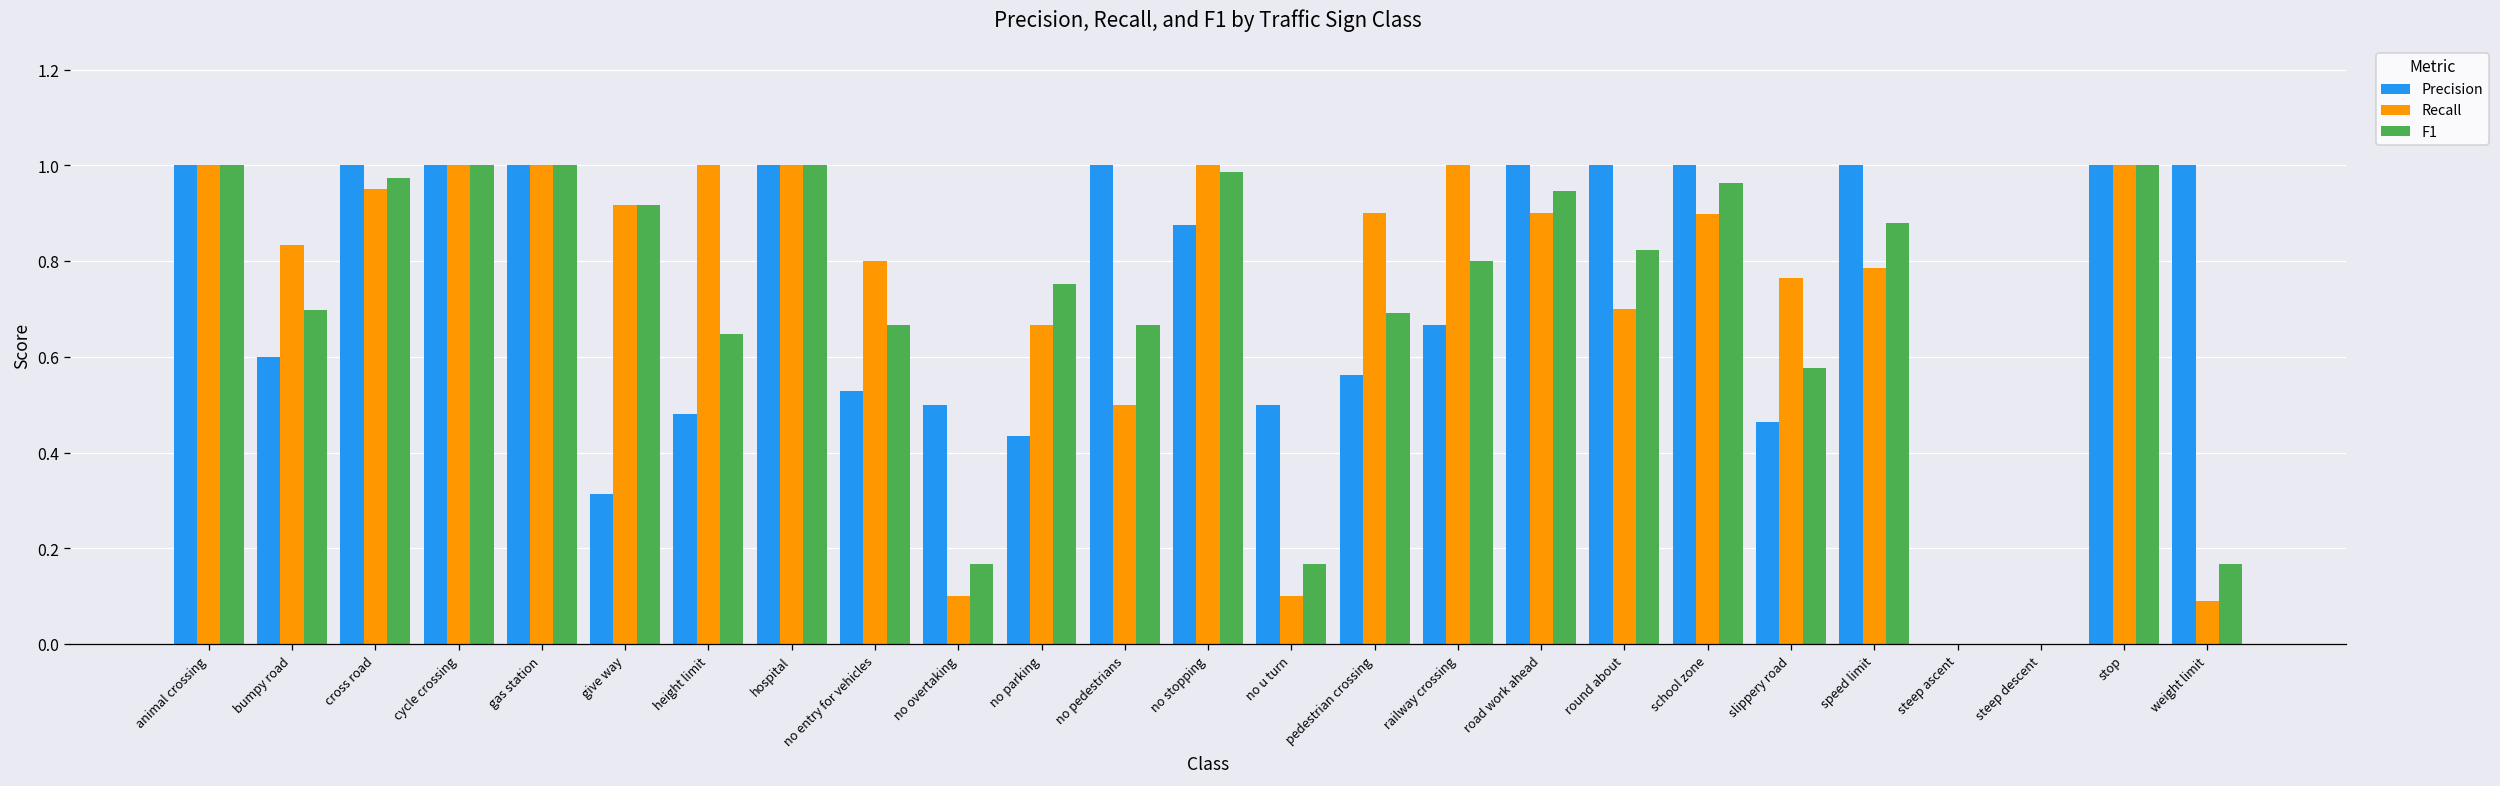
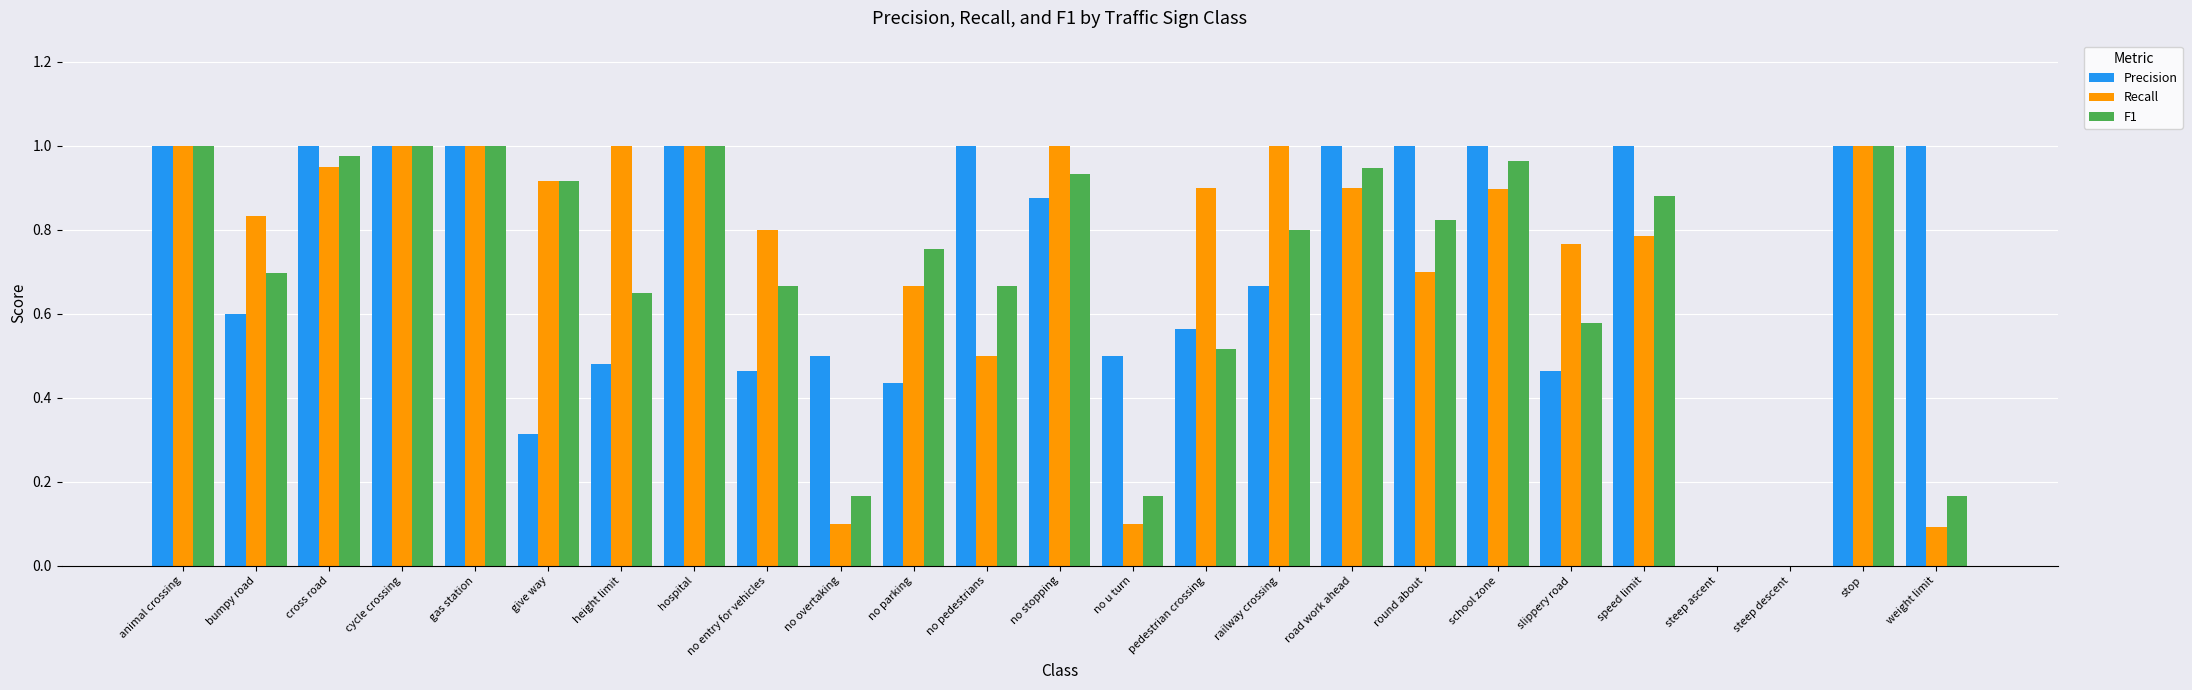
Precision, no entry for vehicles: 0.53 -> 0.46
F1, no stopping: 0.99 -> 0.93
F1, pedestrian crossing: 0.69 -> 0.52
